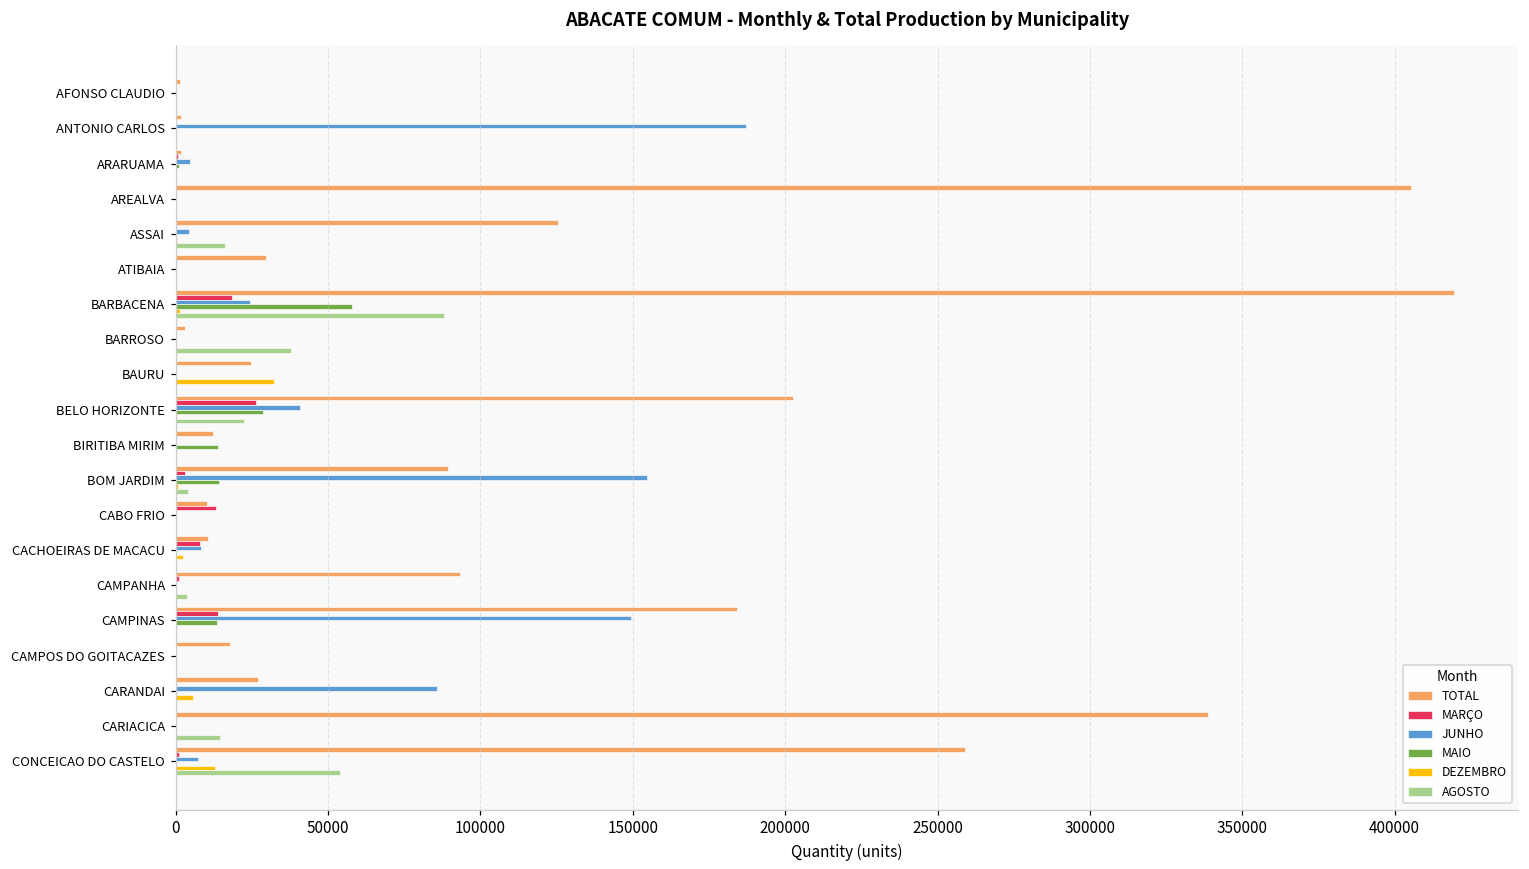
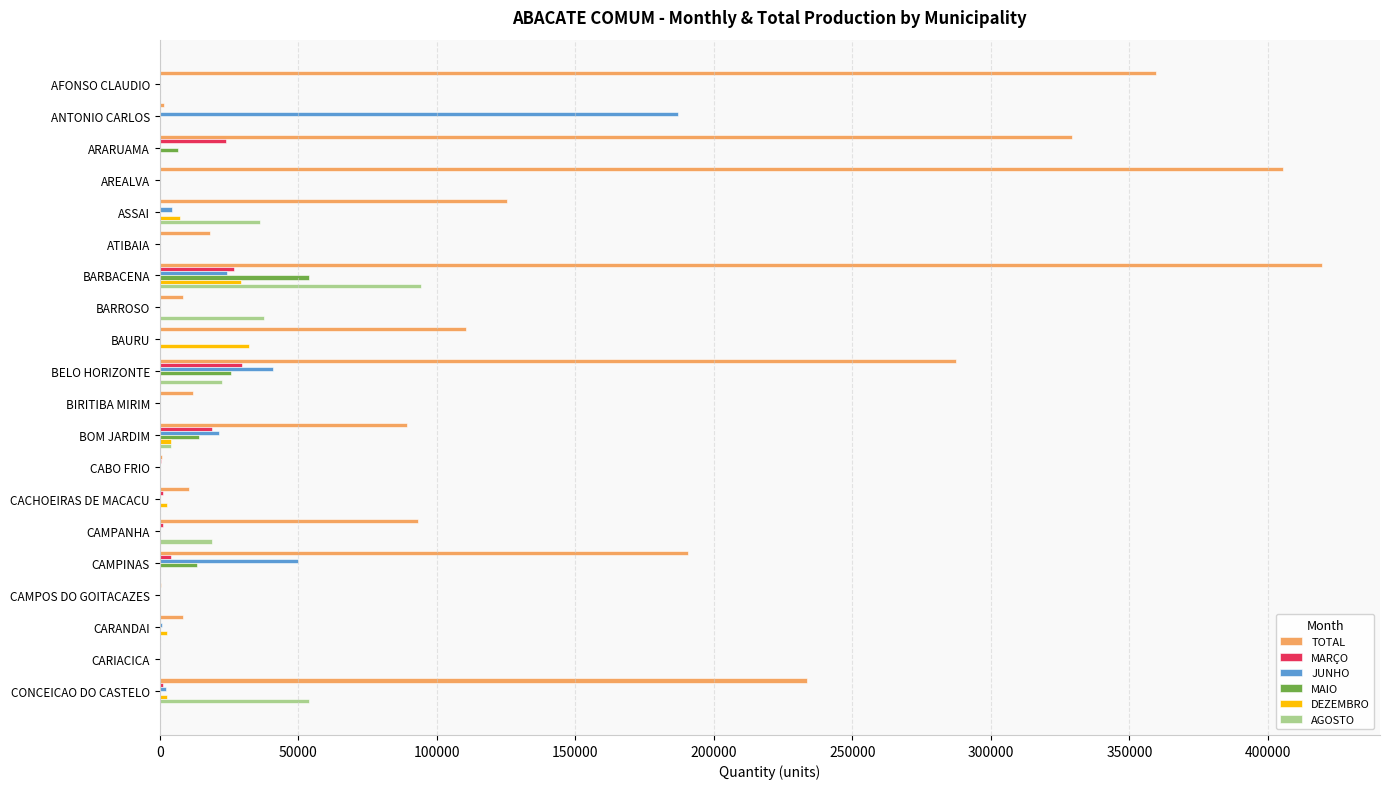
TOTAL, AFONSO CLAUDIO: 1000 -> 360000
TOTAL, ARARUAMA: 2000 -> 329000
MARÇO, ARARUAMA: 1000 -> 24000
JUNHO, ARARUAMA: 5000 -> 0
MAIO, ARARUAMA: 1000 -> 7000
DEZEMBRO, ASSAI: 1000 -> 7000
AGOSTO, ASSAI: 16000 -> 36000
TOTAL, ATIBAIA: 30000 -> 18000
MARÇO, BARBACENA: 19000 -> 27000
MAIO, BARBACENA: 58000 -> 54000
DEZEMBRO, BARBACENA: 1000 -> 29000
AGOSTO, BARBACENA: 88000 -> 94000
TOTAL, BARROSO: 3000 -> 8000
TOTAL, BAURU: 25000 -> 111000
TOTAL, BELO HORIZONTE: 203000 -> 287000
MARÇO, BELO HORIZONTE: 26000 -> 30000
MAIO, BELO HORIZONTE: 29000 -> 26000
MAIO, BIRITIBA MIRIM: 14000 -> 0
MARÇO, BOM JARDIM: 3000 -> 19000
JUNHO, BOM JARDIM: 155000 -> 21000
DEZEMBRO, BOM JARDIM: 1000 -> 4000
TOTAL, CABO FRIO: 10000 -> 1000
MARÇO, CABO FRIO: 13000 -> 0
MARÇO, CACHOEIRAS DE MACACU: 8000 -> 1000
JUNHO, CACHOEIRAS DE MACACU: 8000 -> 0
AGOSTO, CAMPANHA: 4000 -> 19000
TOTAL, CAMPINAS: 184000 -> 191000
MARÇO, CAMPINAS: 14000 -> 4000
JUNHO, CAMPINAS: 149000 -> 50000
TOTAL, CAMPOS DO GOITACAZES: 18000 -> 1000
TOTAL, CARANDAI: 27000 -> 8000
JUNHO, CARANDAI: 86000 -> 1000
DEZEMBRO, CARANDAI: 6000 -> 3000
TOTAL, CARIACICA: 339000 -> 0
AGOSTO, CARIACICA: 15000 -> 0
TOTAL, CONCEICAO DO CASTELO: 259000 -> 234000
JUNHO, CONCEICAO DO CASTELO: 7000 -> 2000
DEZEMBRO, CONCEICAO DO CASTELO: 13000 -> 3000
